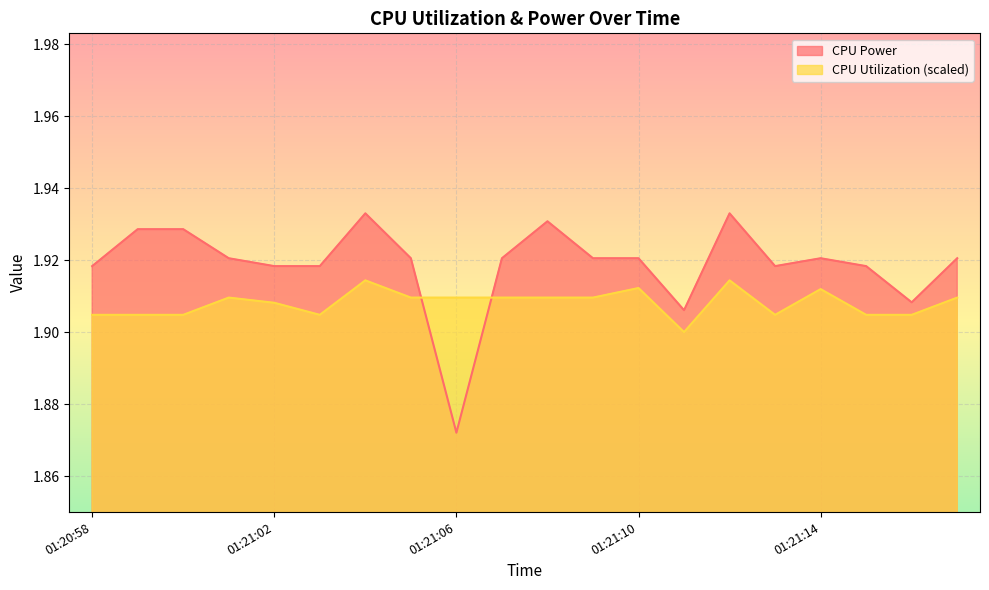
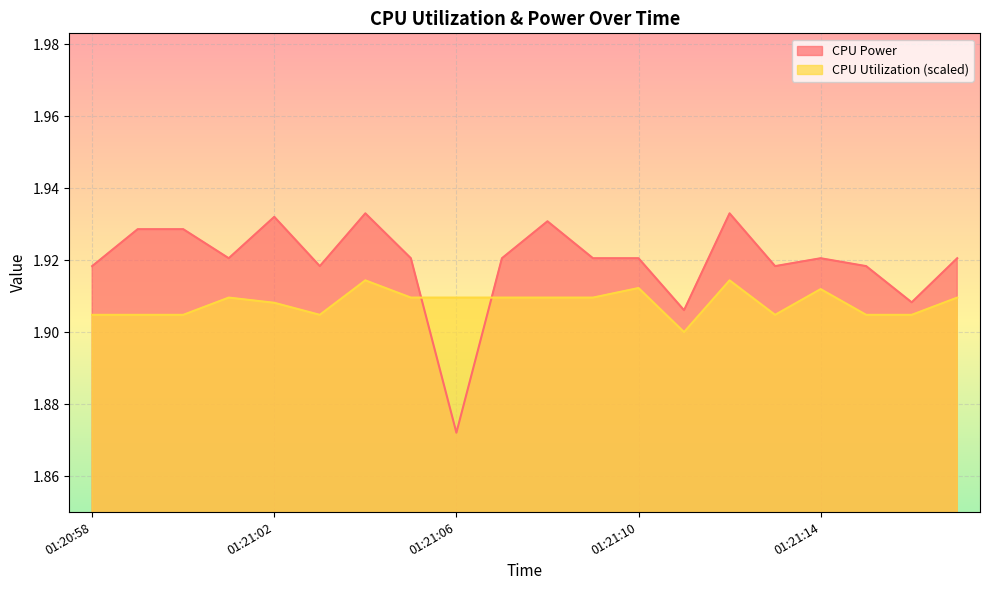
CPU Power, 01:21:02: 1.918 -> 1.932
